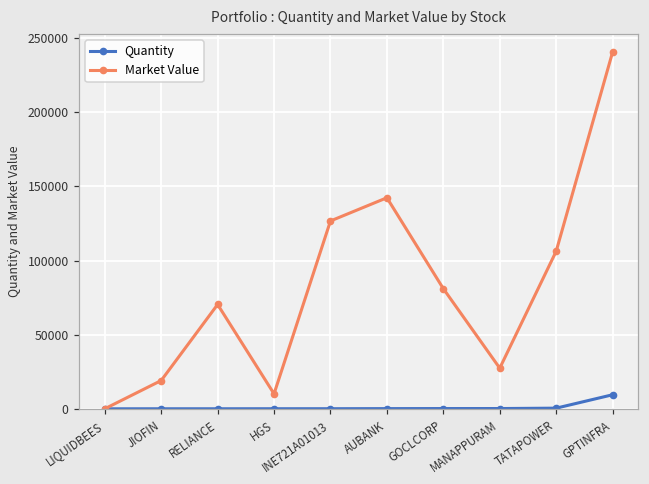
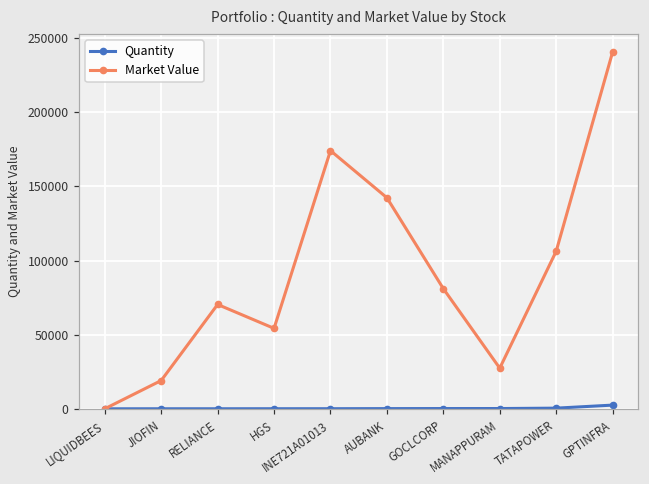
Market Value, HGS: 10000 -> 54000
Market Value, INE721A01013: 127000 -> 174000
Quantity, GPTINFRA: 9000 -> 3000
